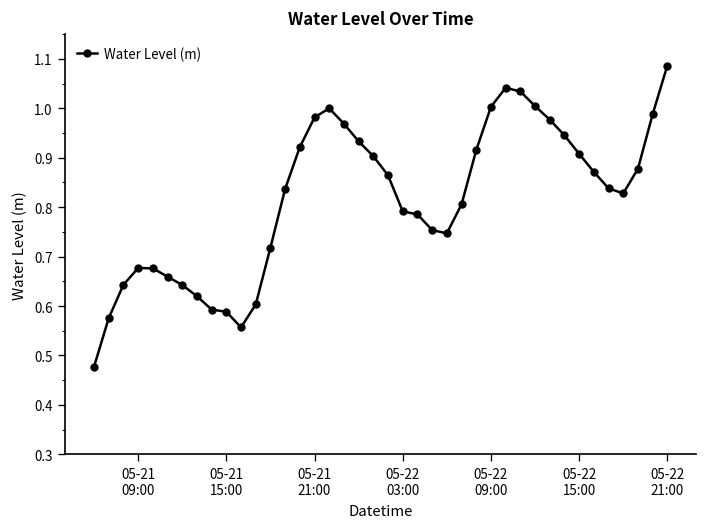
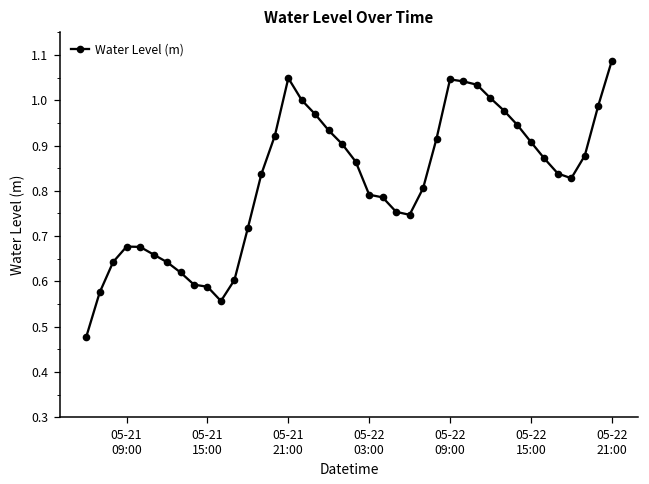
05-21 21:00: 0.98 -> 1.05
05-22 09:00: 1.00 -> 1.05
